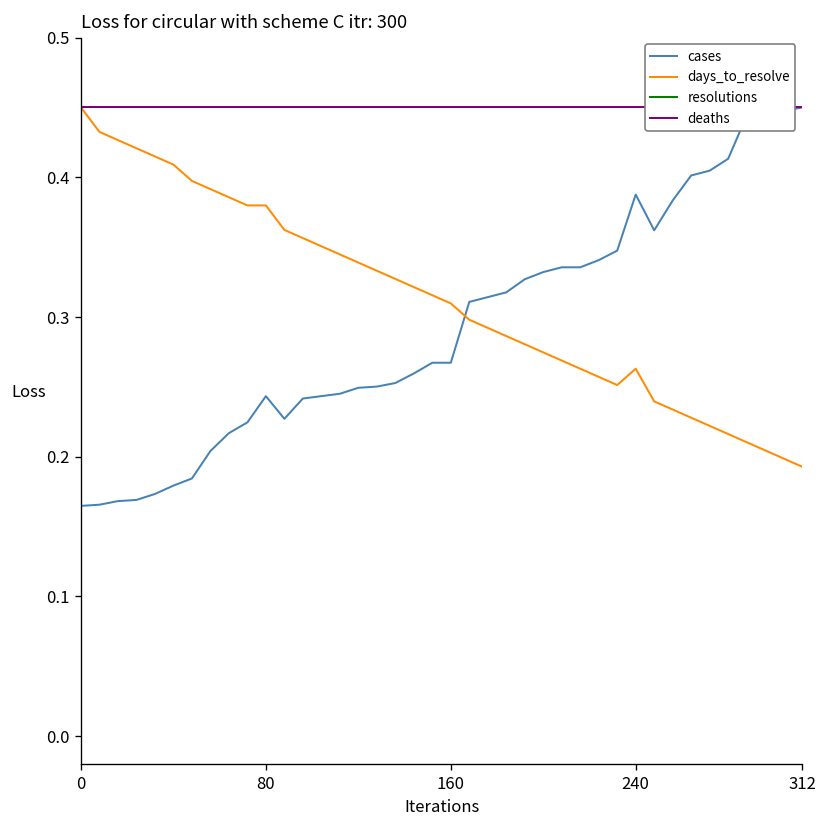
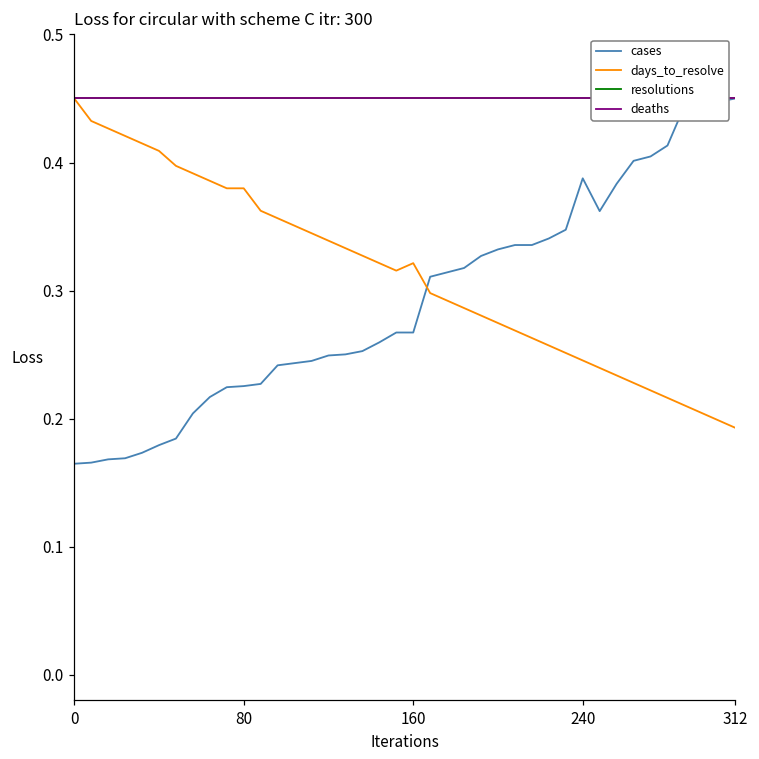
cases, 80: 0.243 -> 0.225
days_to_resolve, 160: 0.310 -> 0.321
days_to_resolve, 240: 0.263 -> 0.245
